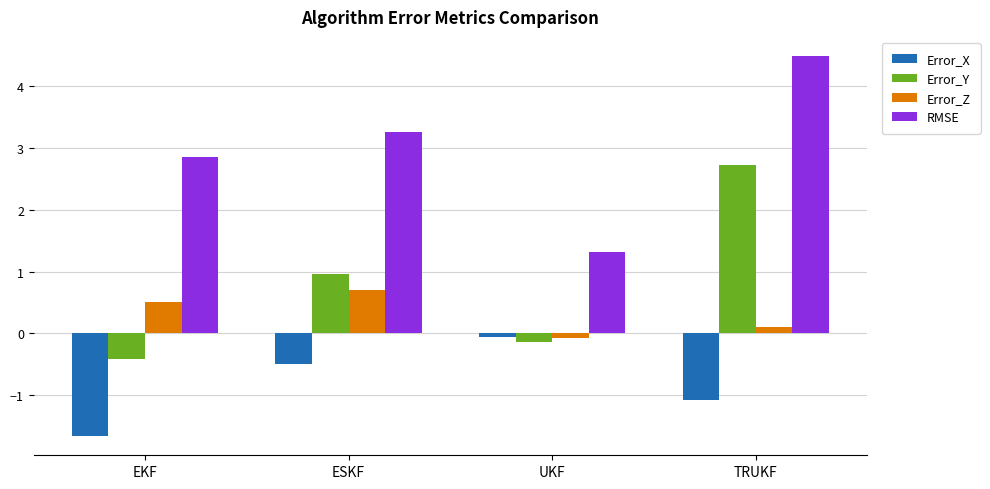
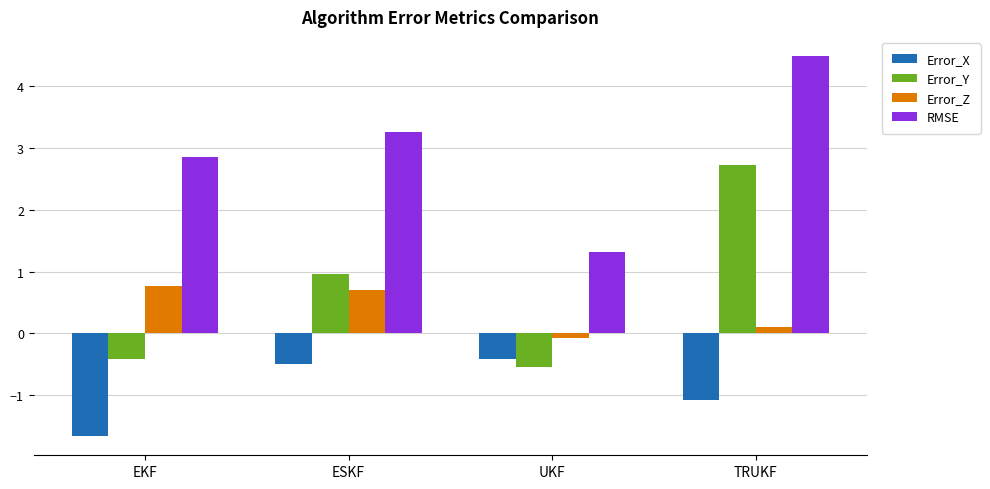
Error_Z, EKF: 0.5 -> 0.8
Error_X, UKF: -0.1 -> -0.4
Error_Y, UKF: -0.1 -> -0.5
